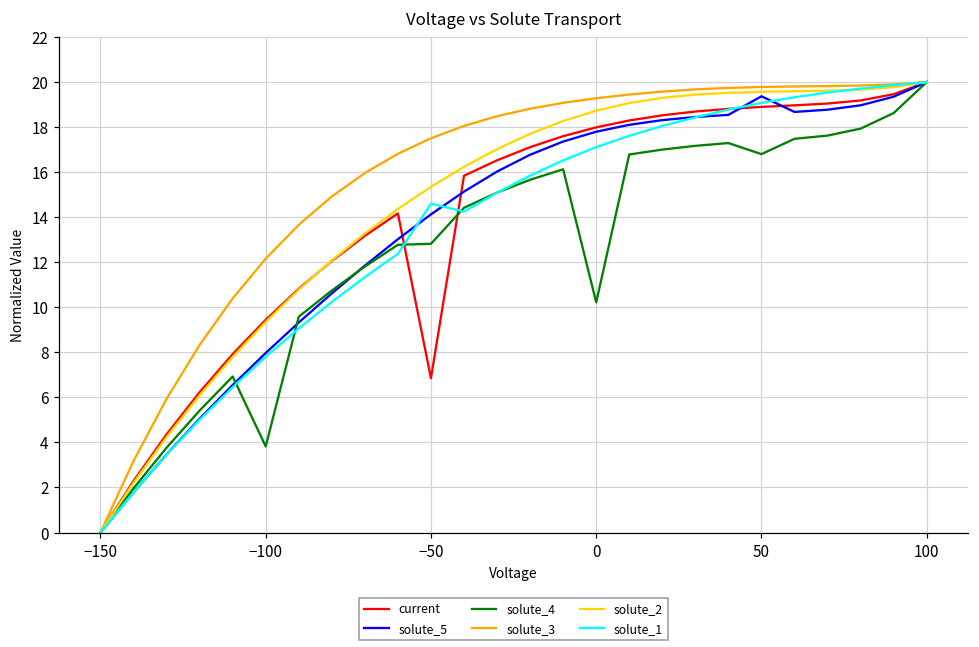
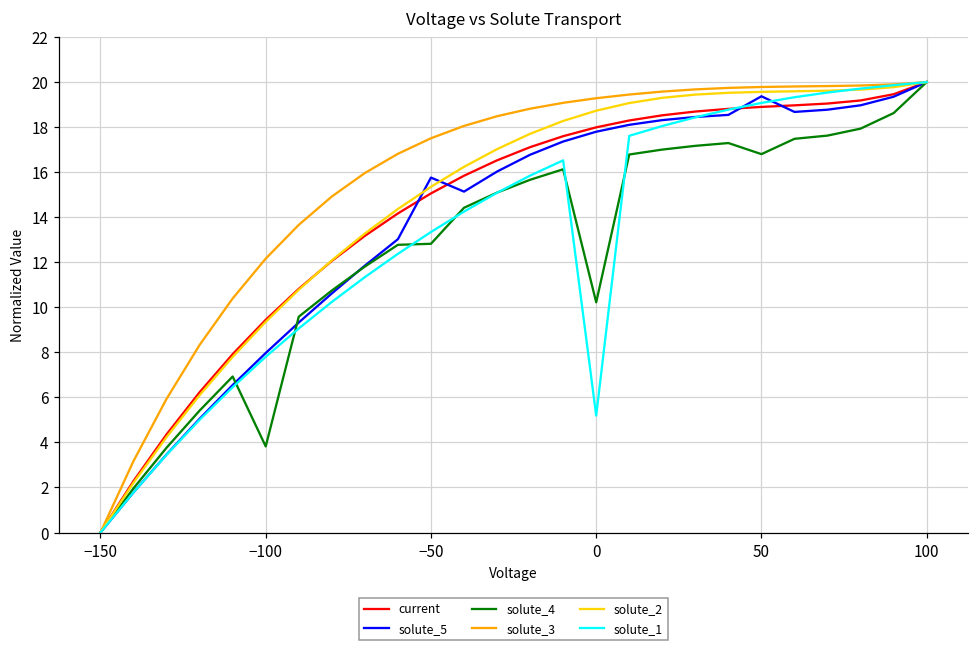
current, −50: 6.9 -> 15.1
solute_5, −50: 14.1 -> 15.8
solute_1, −50: 14.6 -> 13.3
solute_1, 0: 17.1 -> 5.2
